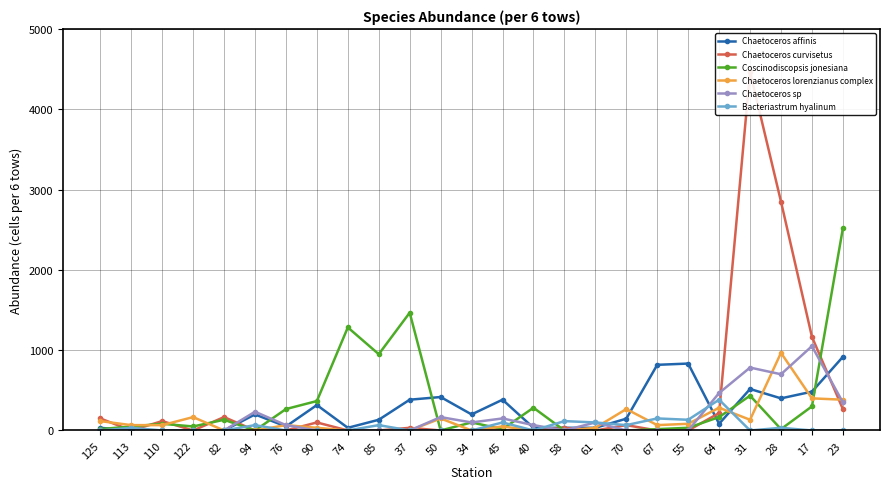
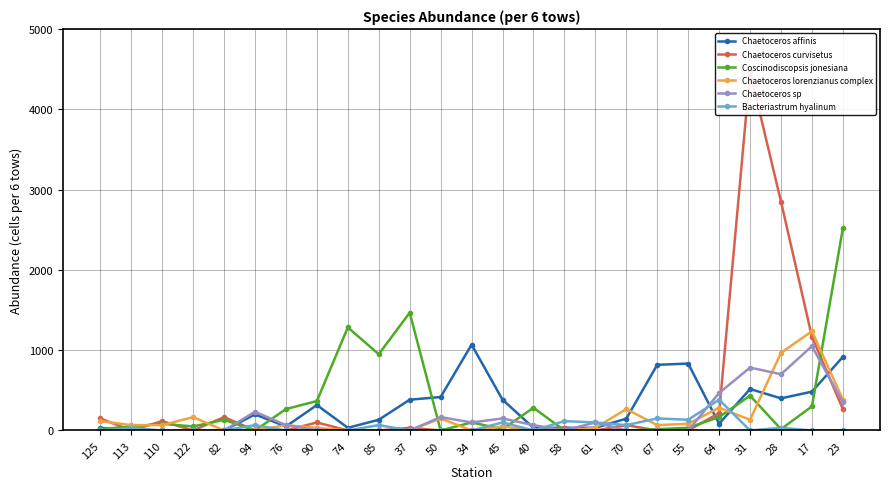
Chaetoceros affinis, 34: 200 -> 1100
Chaetoceros lorenzianus complex, 17: 400 -> 1200
